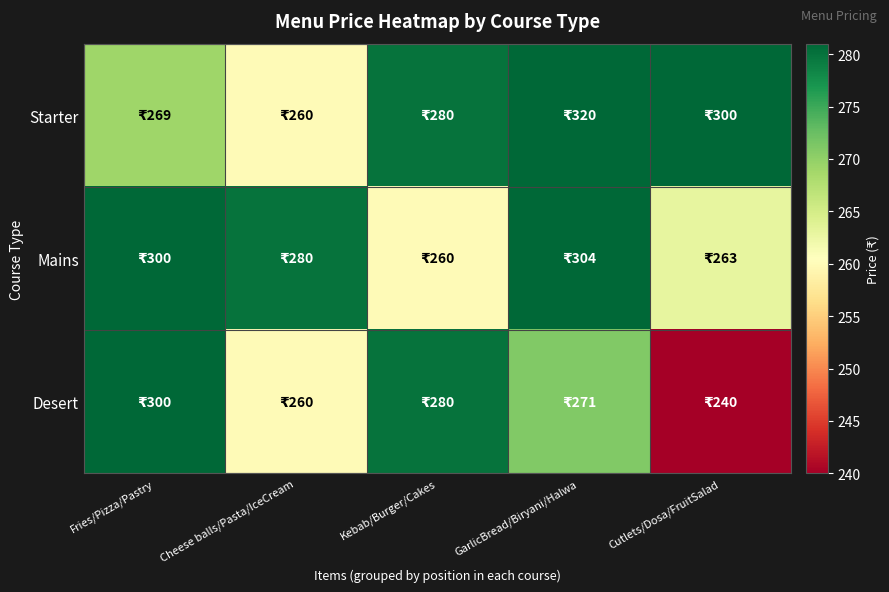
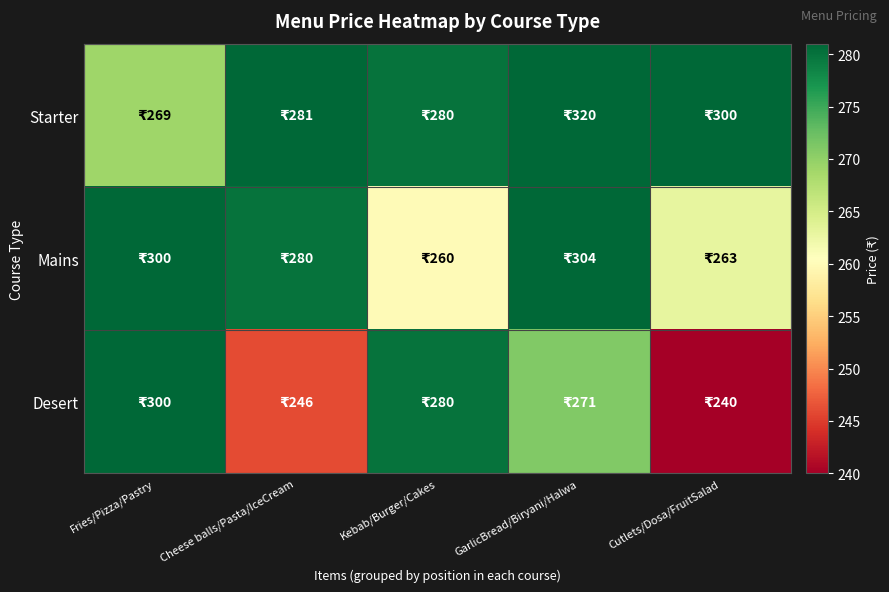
Starter, Cheese balls/Pasta/IceCream: 260 -> 281
Desert, Cheese balls/Pasta/IceCream: 260 -> 246
